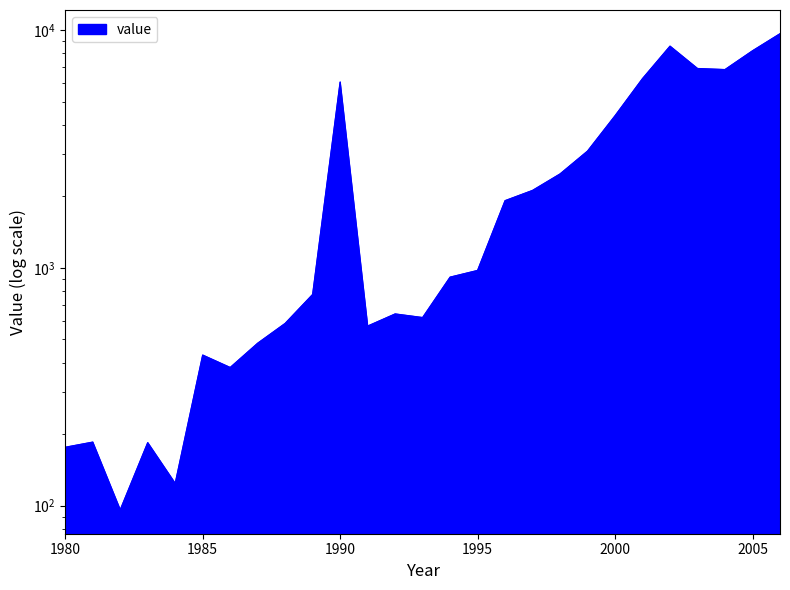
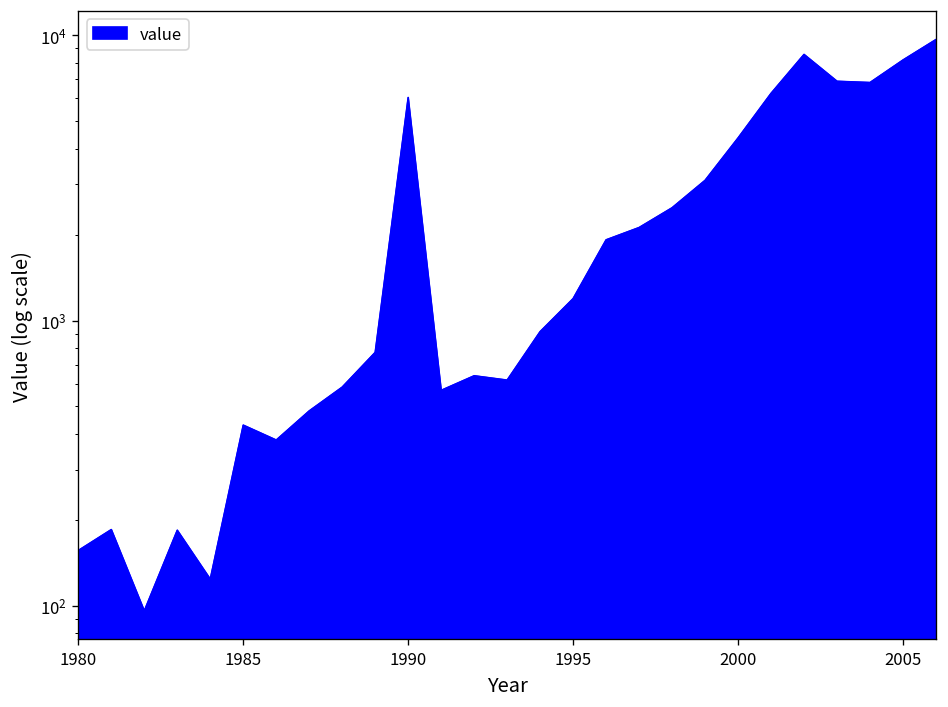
1980: 180 -> 160
1995: 980 -> 1200
